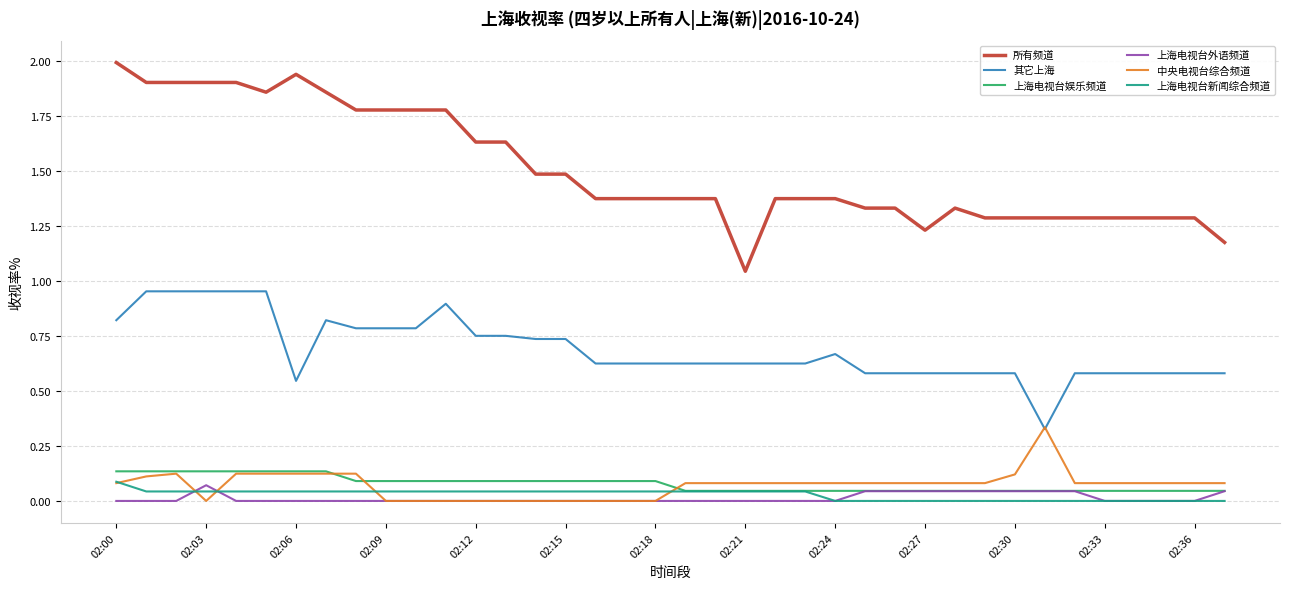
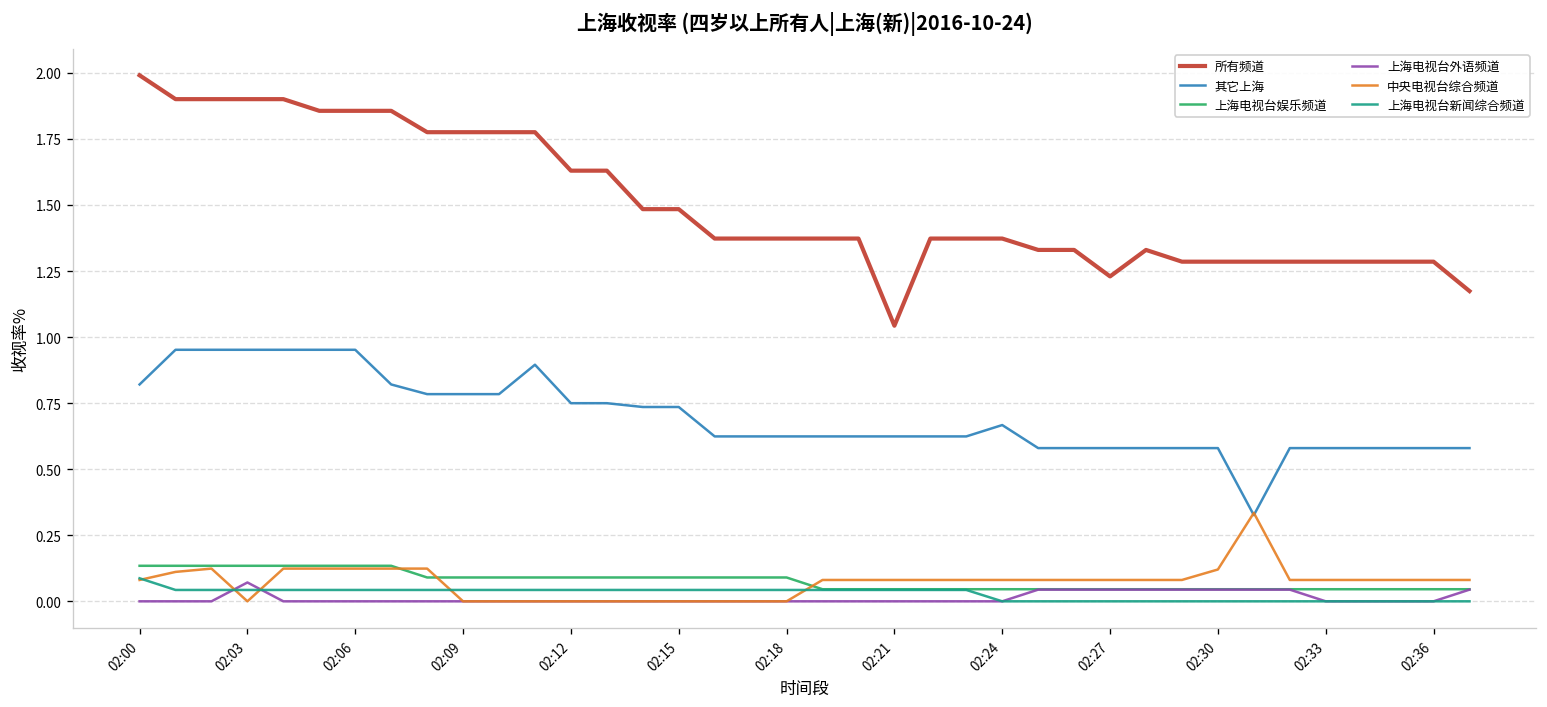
所有频道, 02:06: 1.94 -> 1.86
其它上海, 02:06: 0.55 -> 0.95
